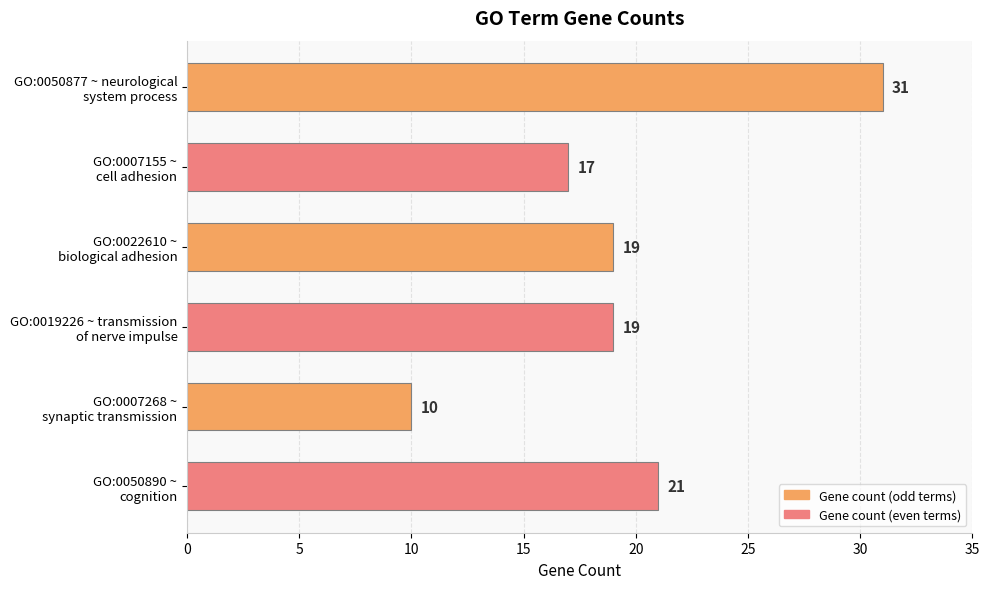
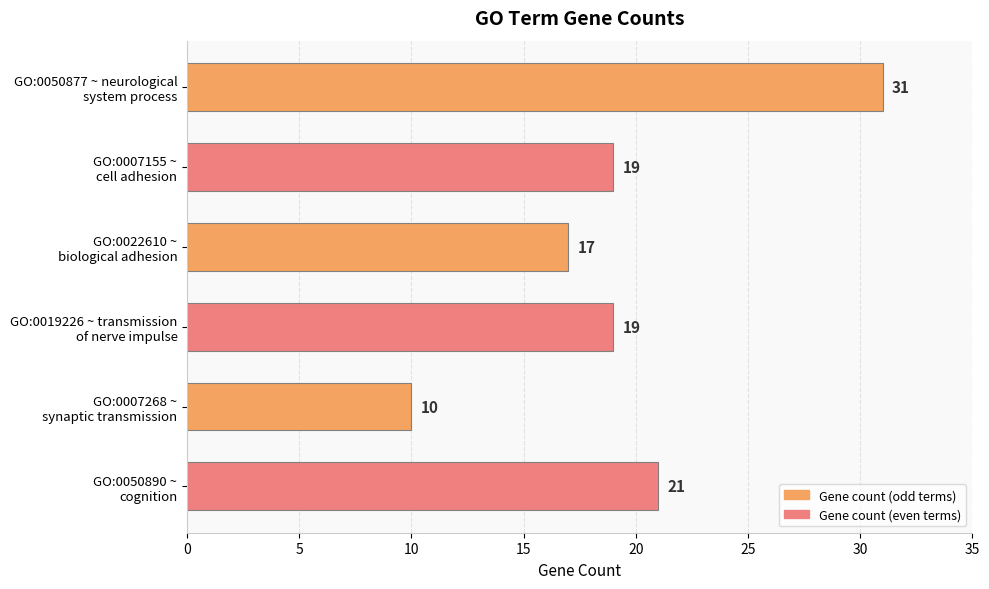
GO:0007155 ~ cell adhesion: 17 -> 19
GO:0022610 ~ biological adhesion: 19 -> 17
